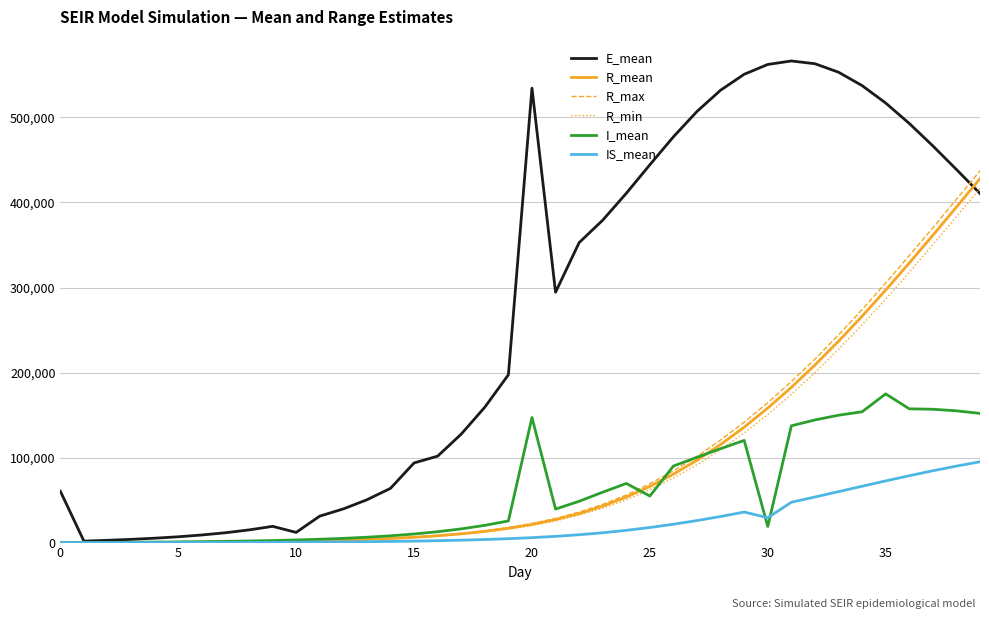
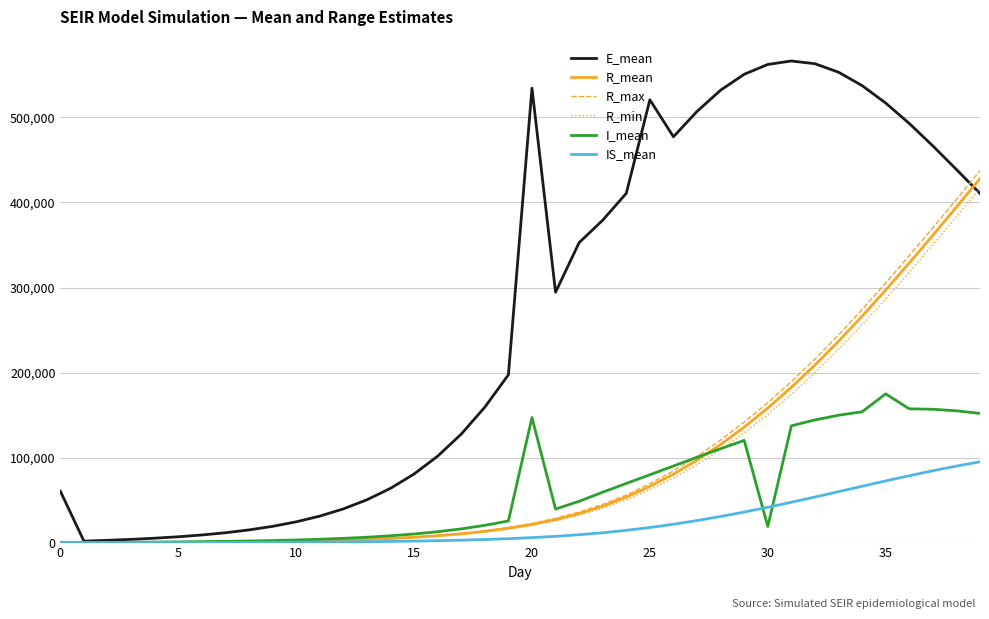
E_mean, 10: 10,000 -> 20,000
E_mean, 15: 90,000 -> 80,000
E_mean, 25: 440,000 -> 520,000
I_mean, 25: 50,000 -> 80,000
IS_mean, 30: 30,000 -> 40,000
